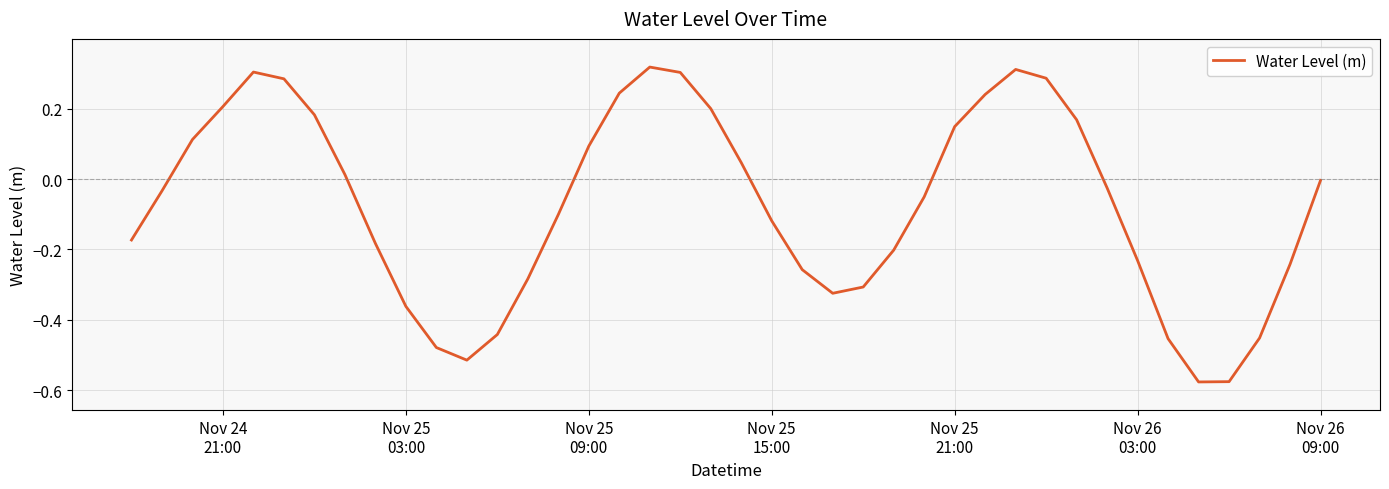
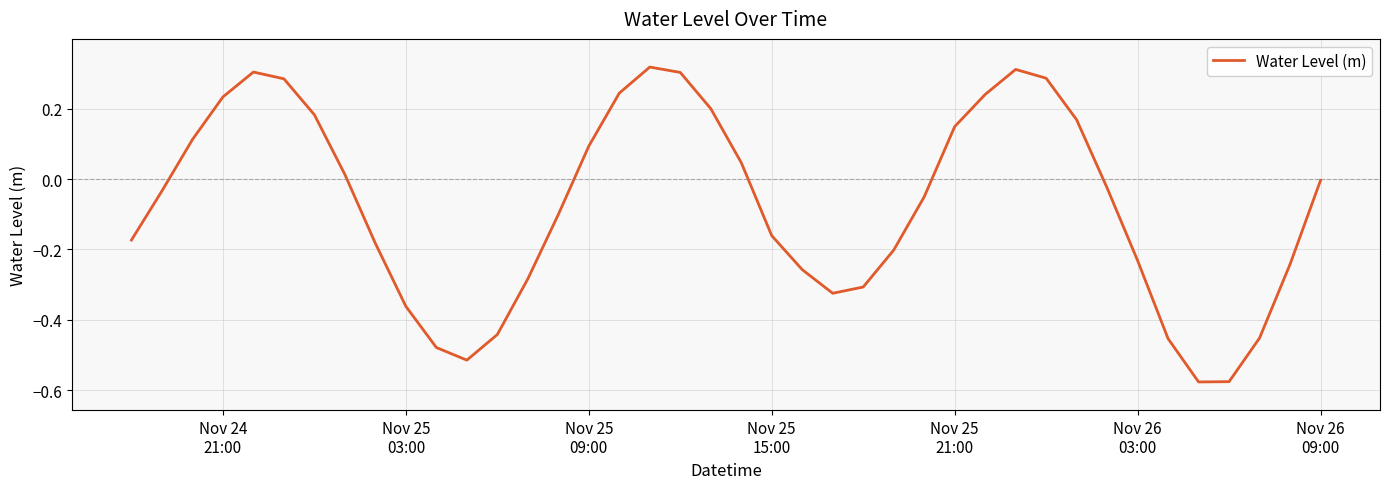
Nov 24 21:00: 0.21 -> 0.23
Nov 25 15:00: -0.12 -> -0.16
